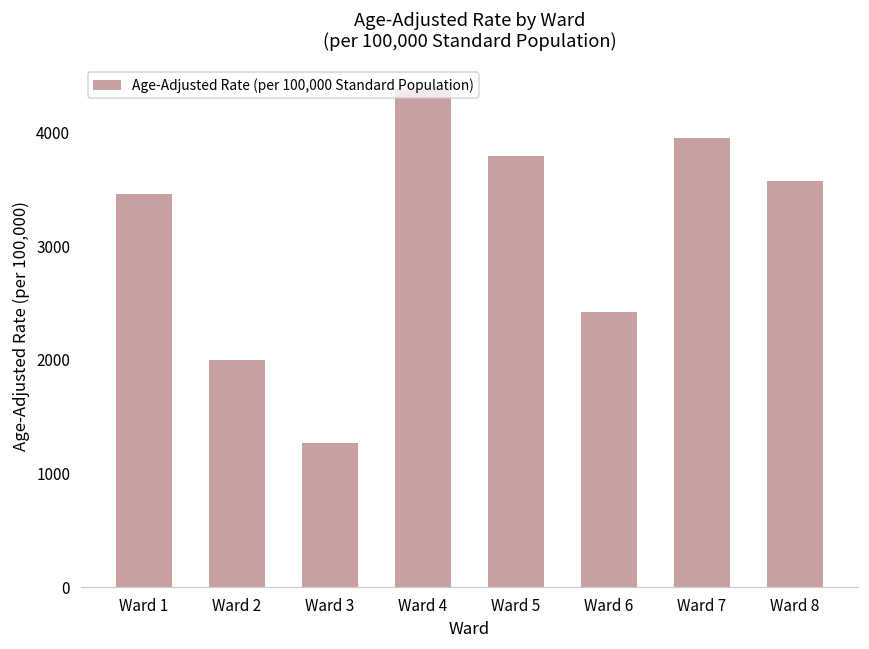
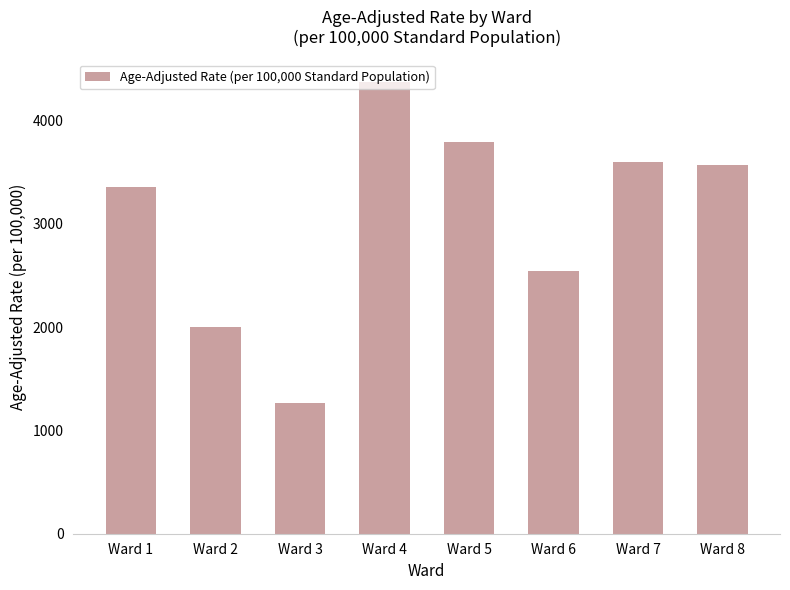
Ward 1: 3460 -> 3350
Ward 6: 2420 -> 2550
Ward 7: 3960 -> 3600
